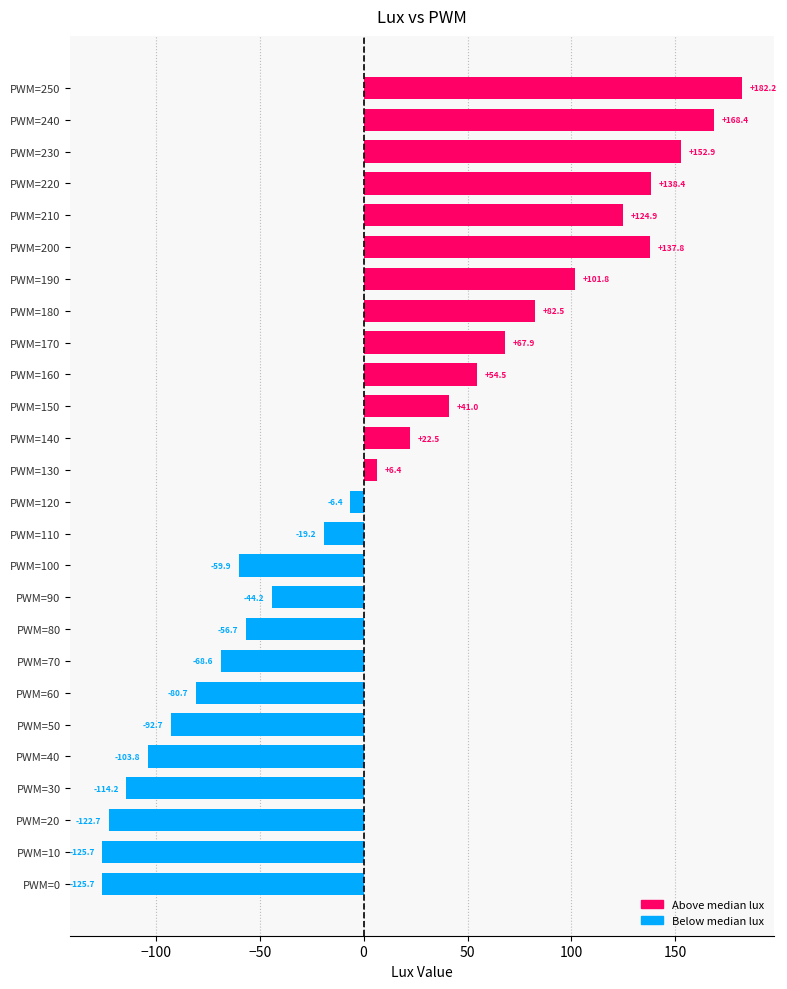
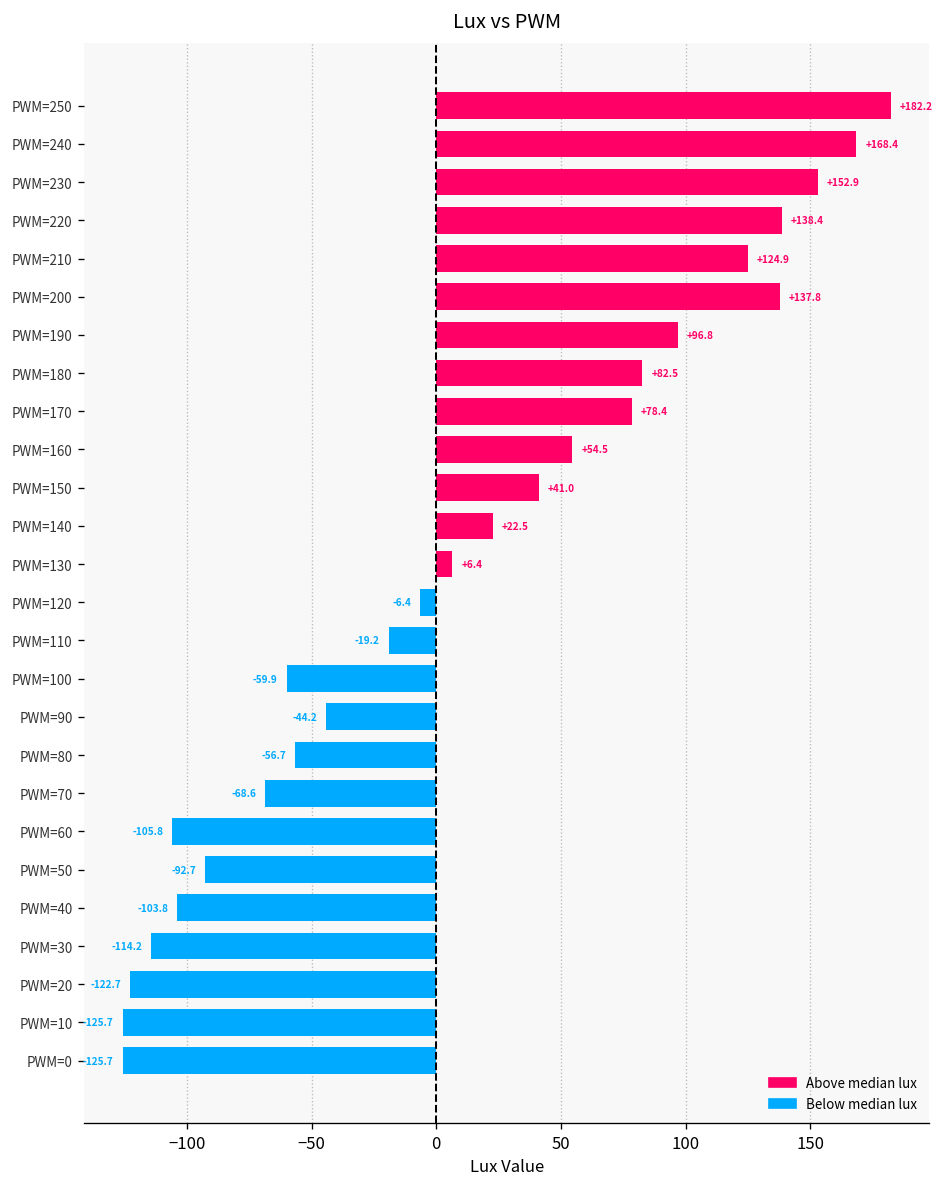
PWM=190: +101.8 -> +96.8
PWM=170: +67.9 -> +78.4
PWM=60: -80.7 -> -105.8
